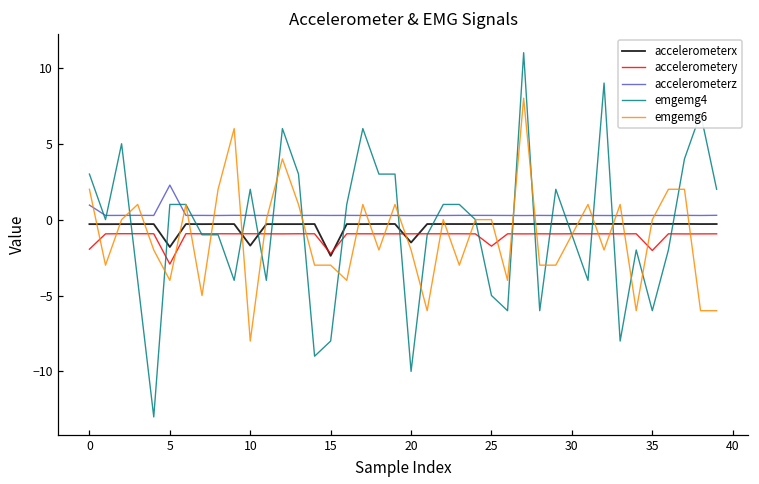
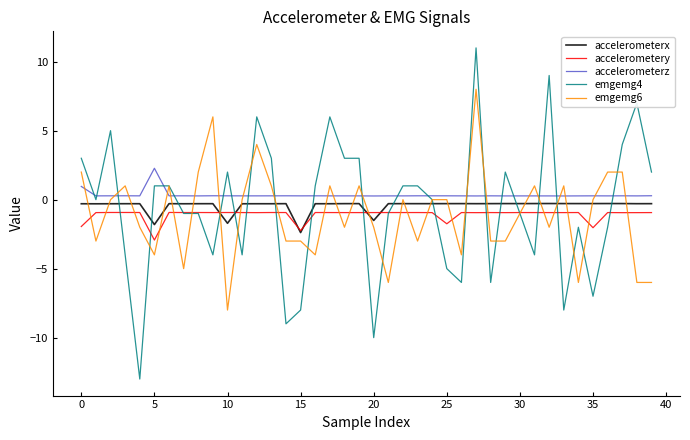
emgemg4, 35: -6 -> -7
